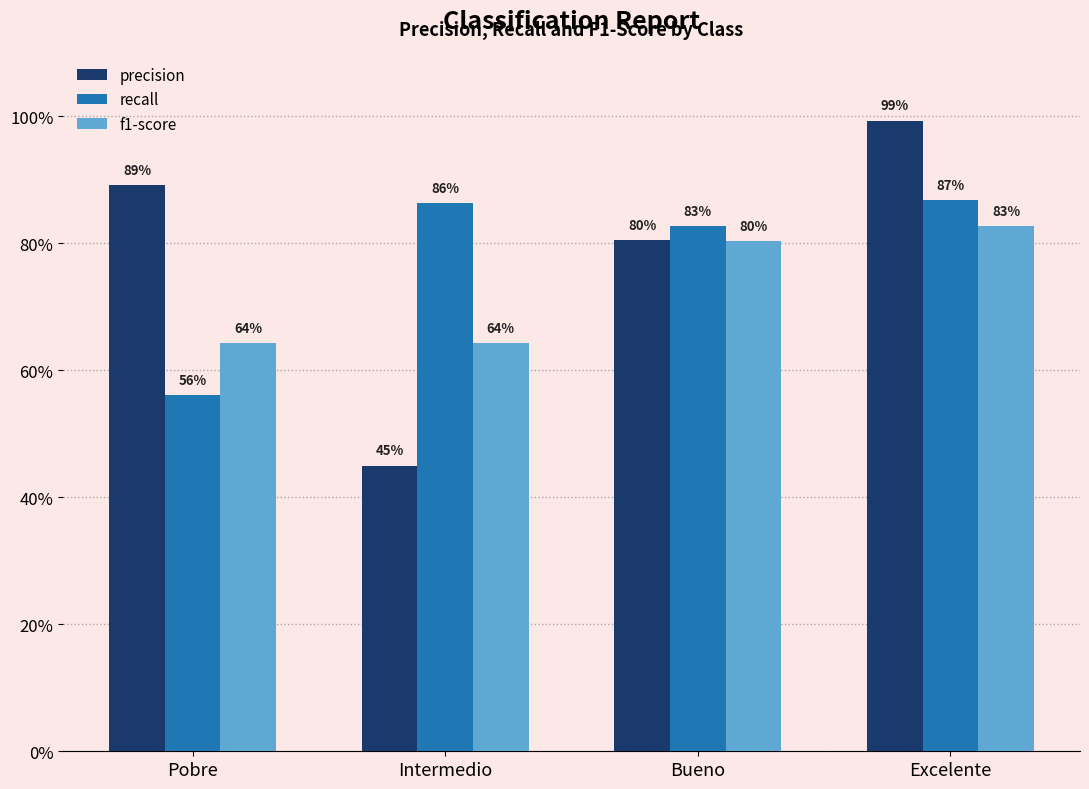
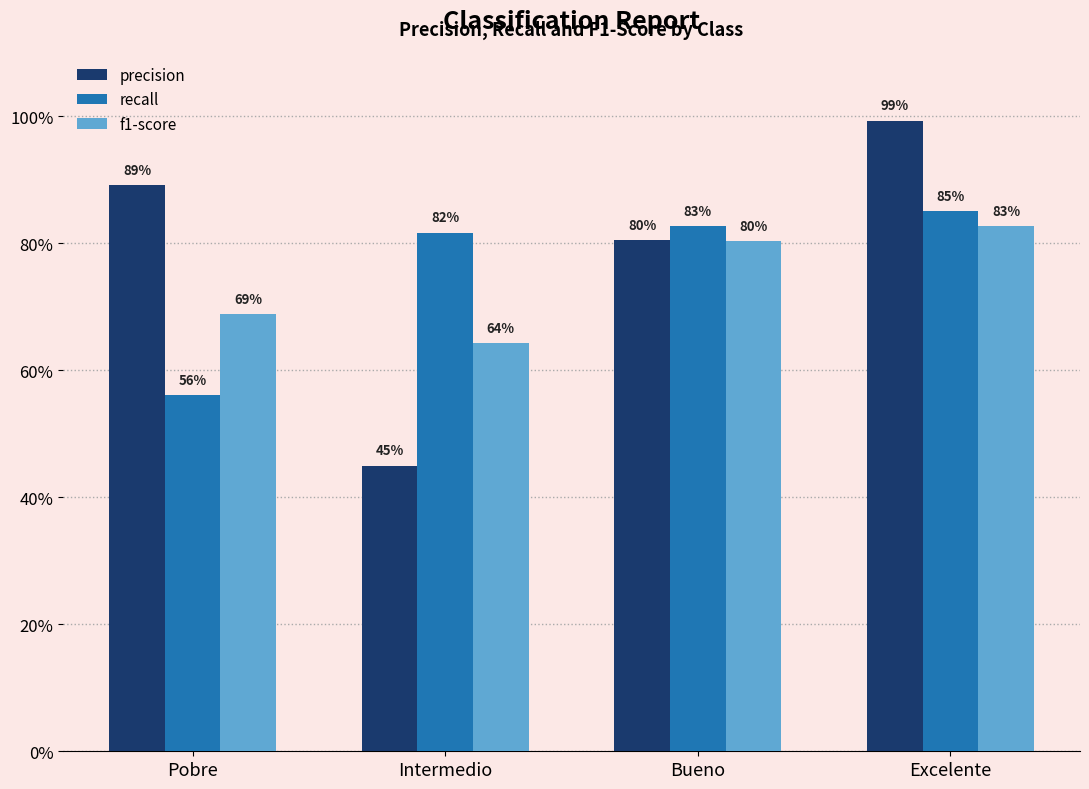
f1-score, Pobre: 64% -> 69%
recall, Intermedio: 86% -> 82%
recall, Excelente: 87% -> 85%
